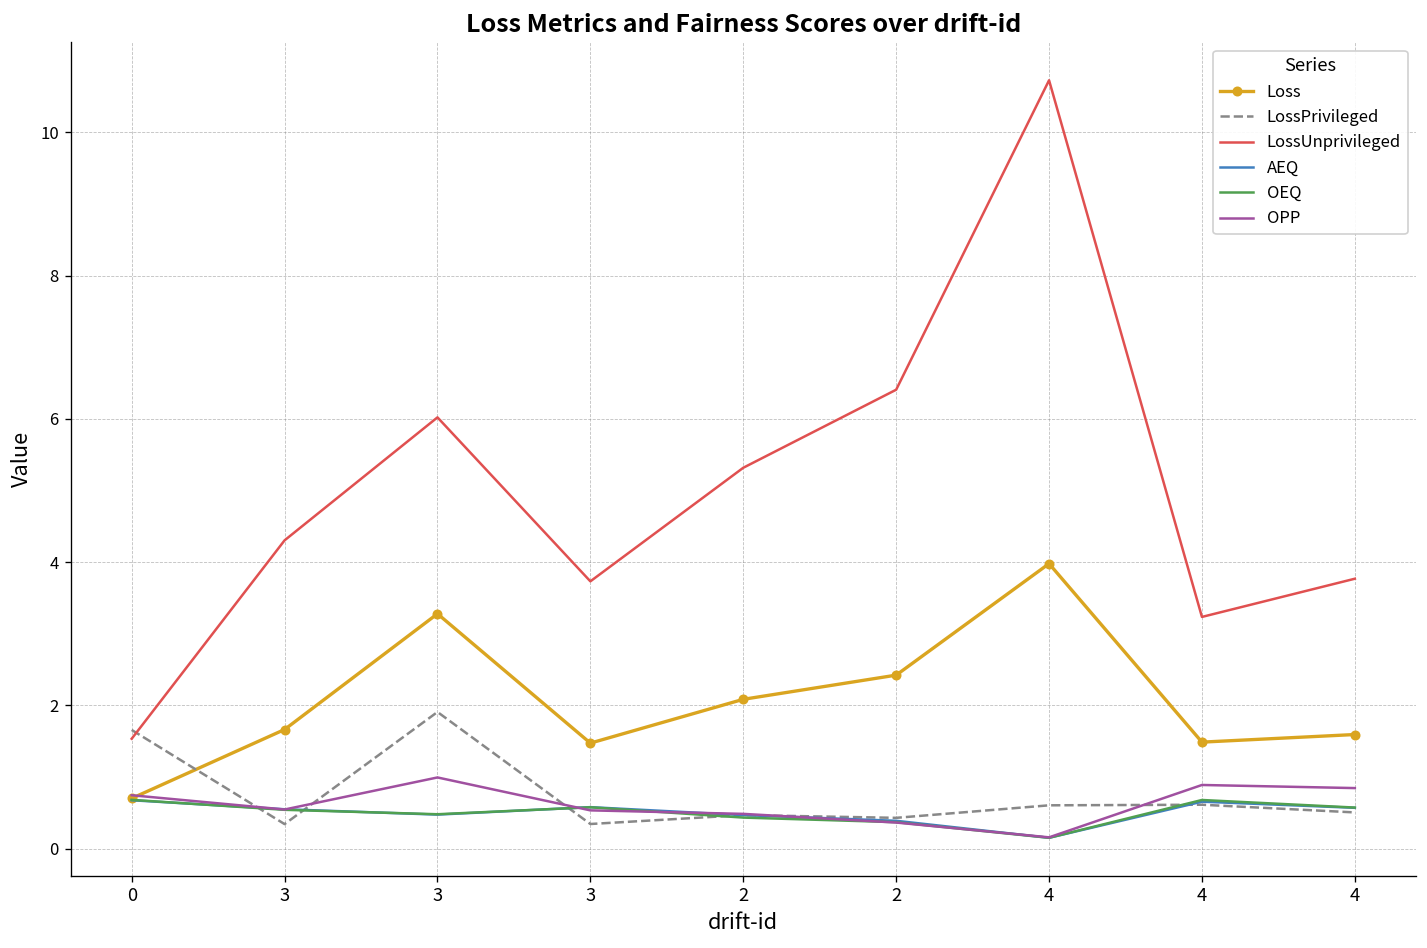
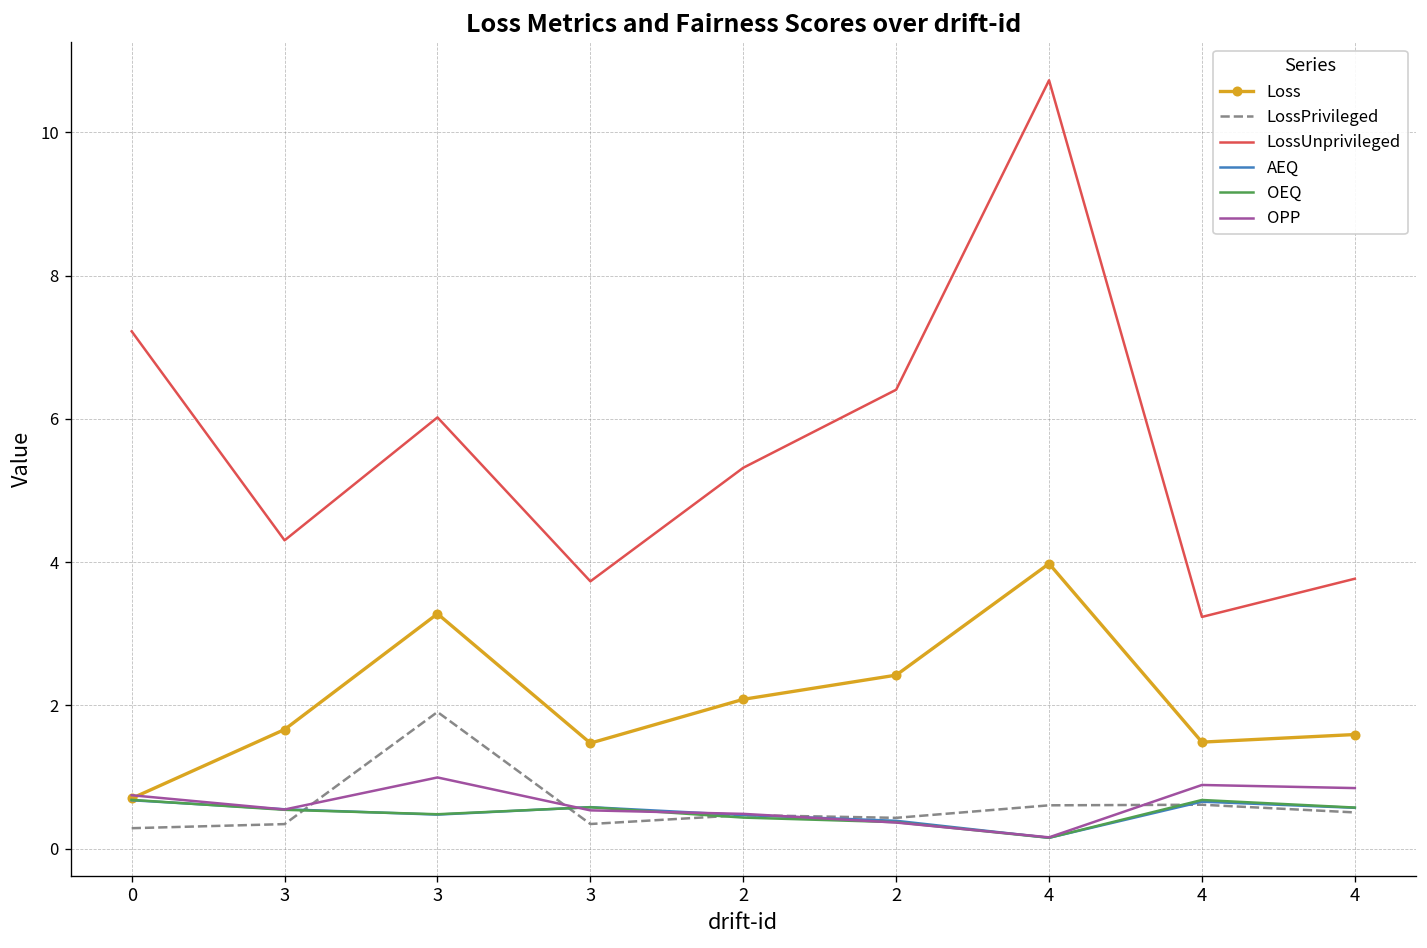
LossPrivileged, 0: 1.7 -> 0.3
LossUnprivileged, 0: 1.5 -> 7.2
